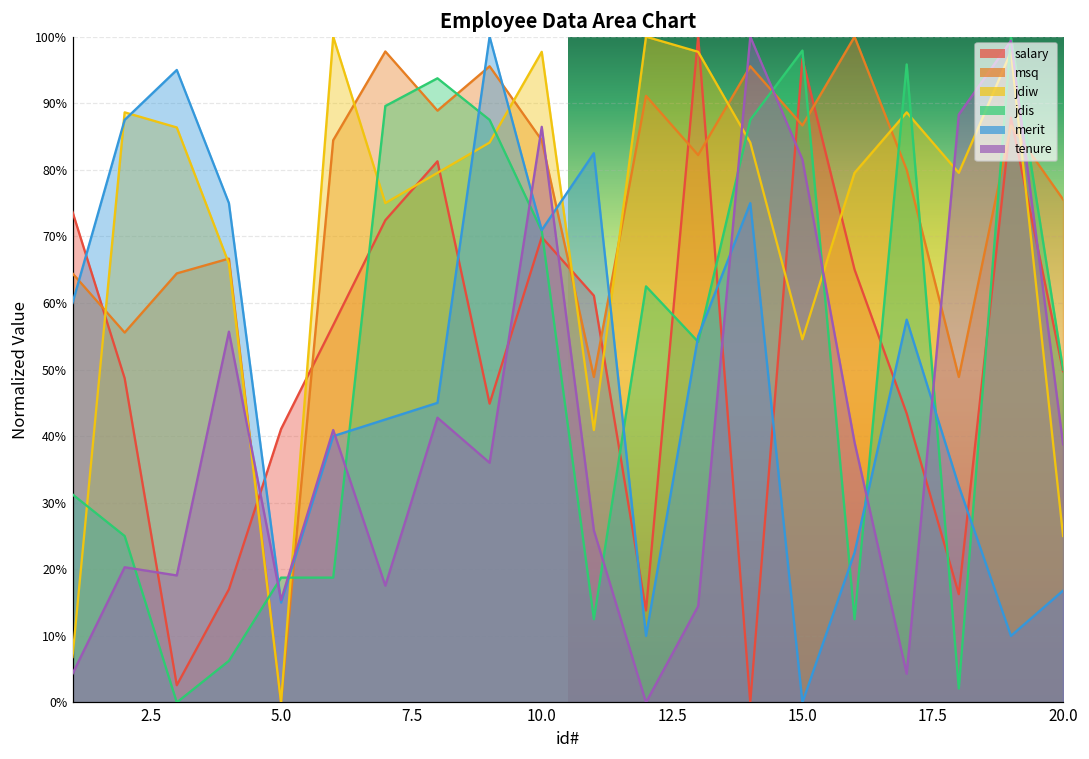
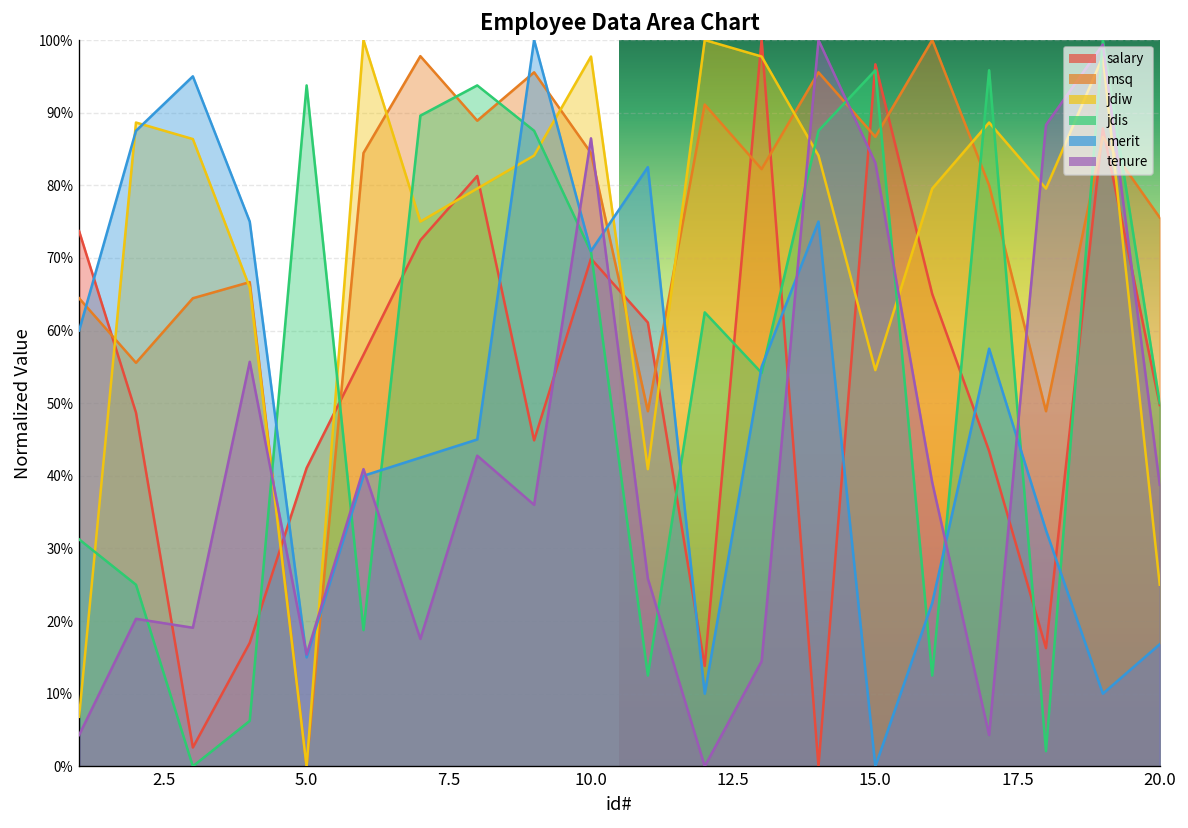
jdis, 5.0: 19% -> 94%
jdis, 15.0: 98% -> 96%
tenure, 15.0: 82% -> 83%
